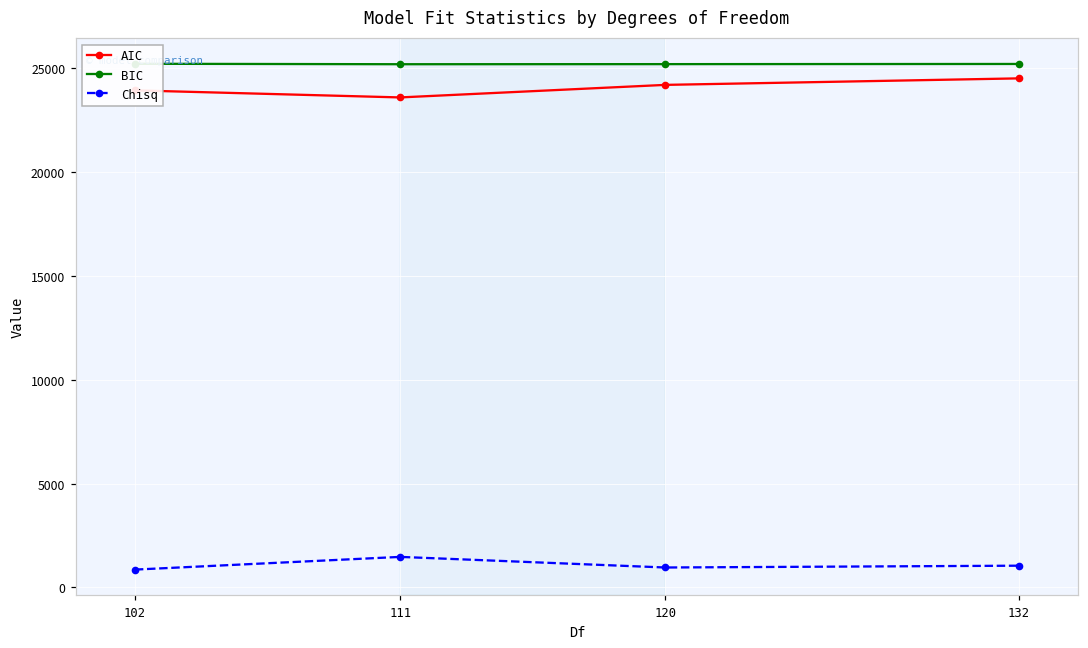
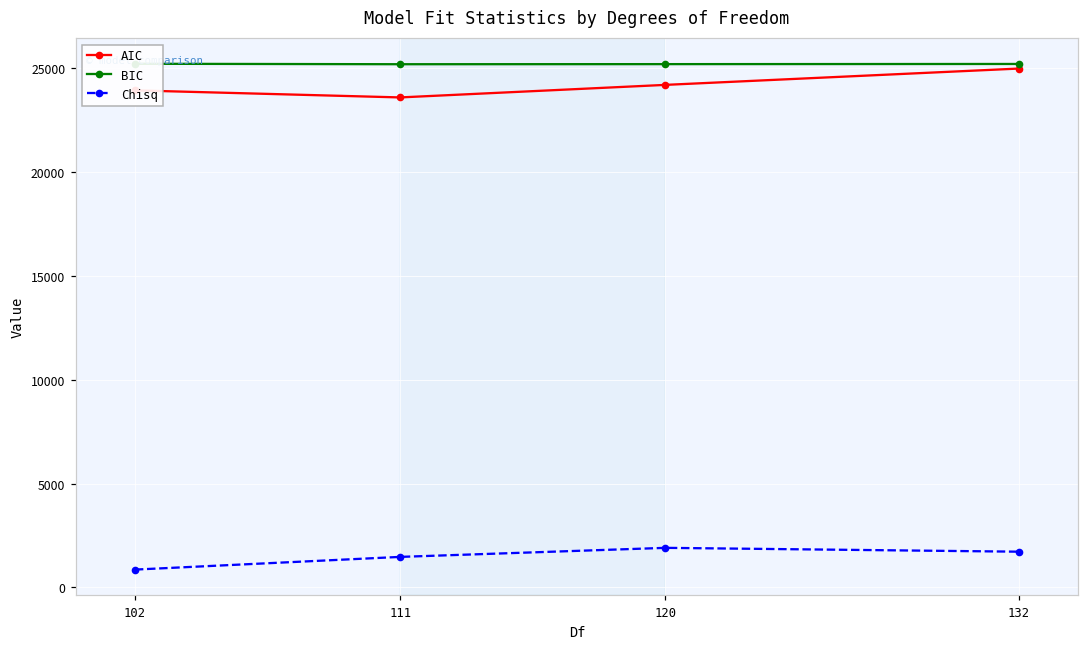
Chisq, 120: 1000 -> 1900
AIC, 132: 24500 -> 25000
Chisq, 132: 1000 -> 1700
